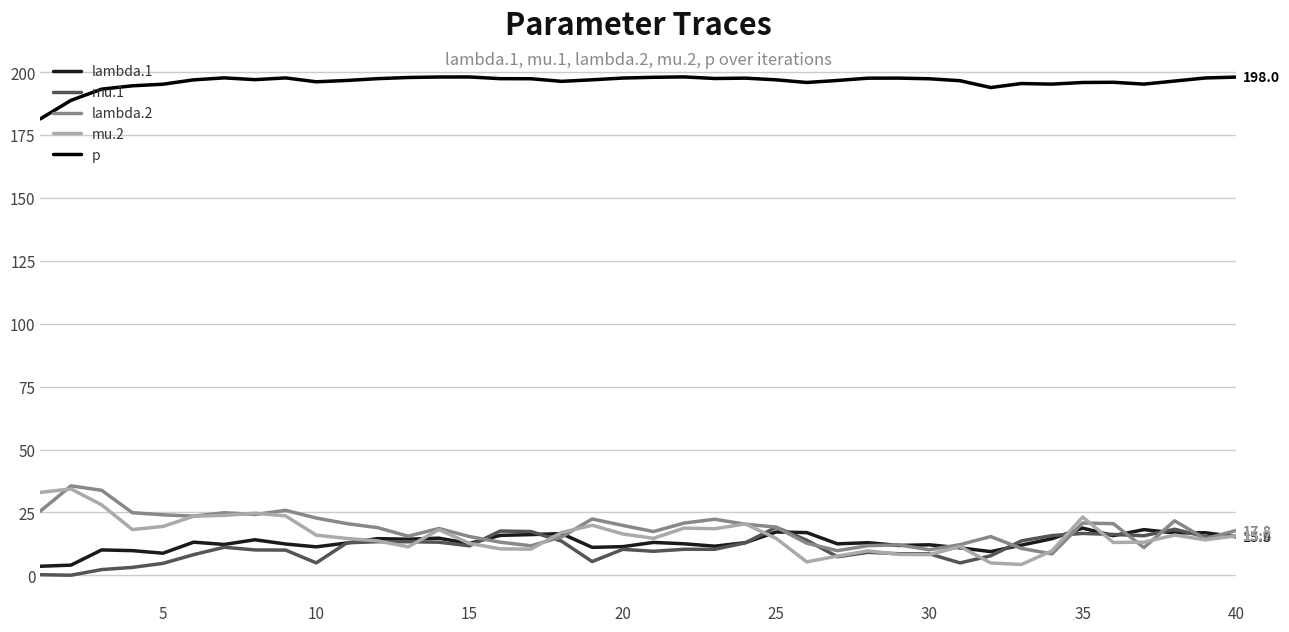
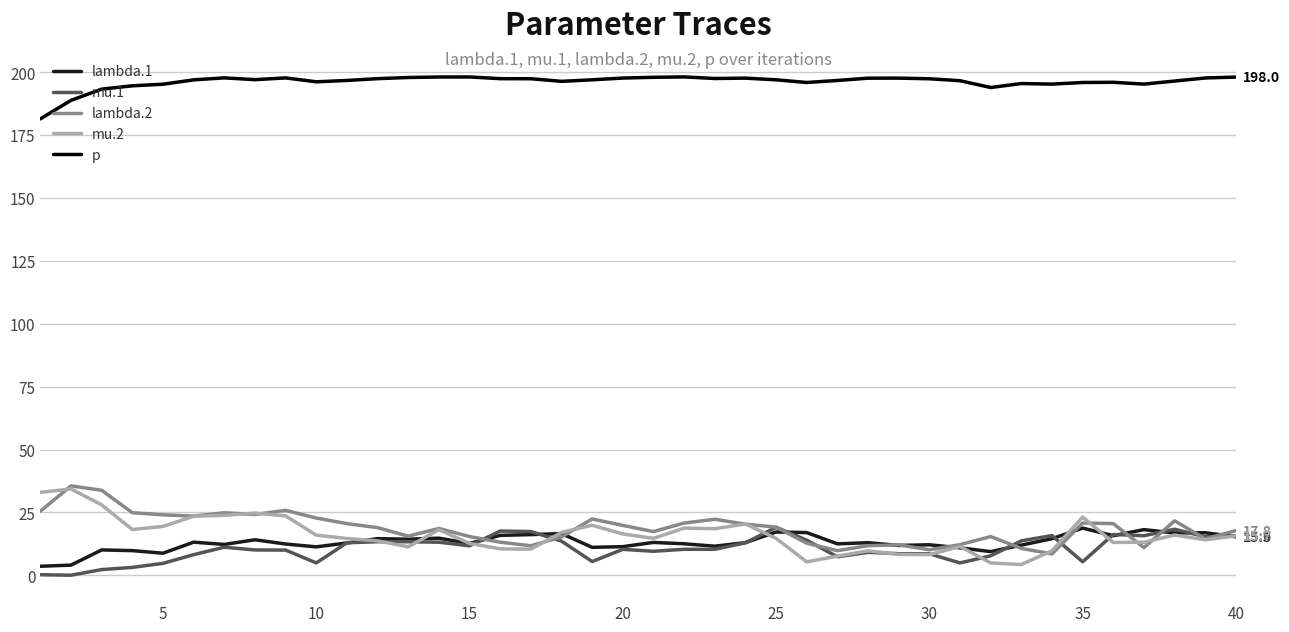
mu.1, 35: 17 -> 5
